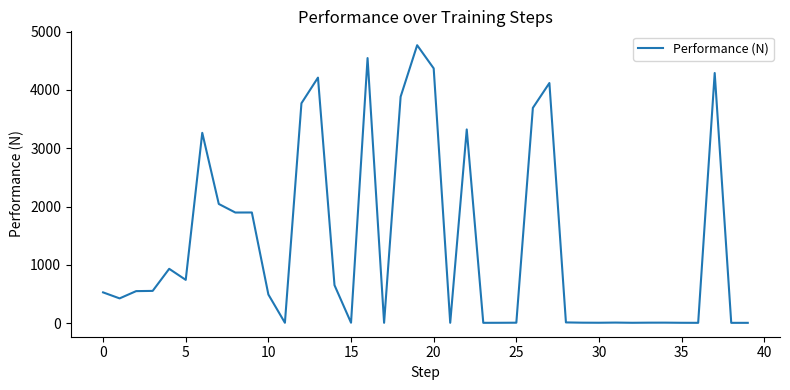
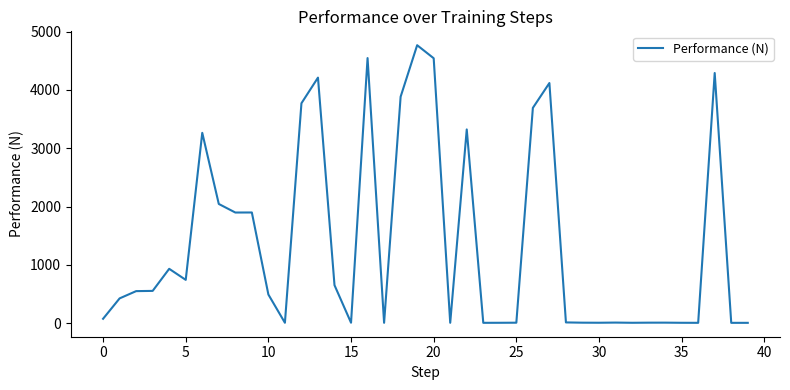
0: 500 -> 100
20: 4400 -> 4500
